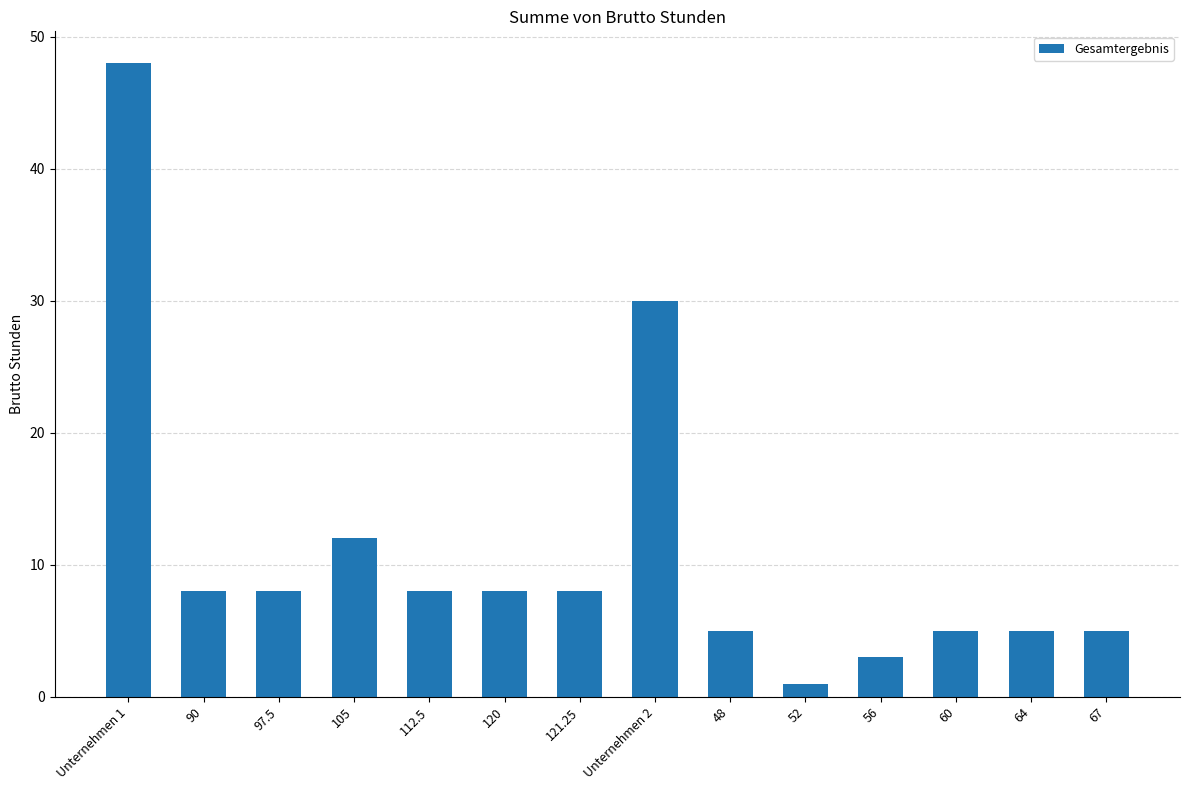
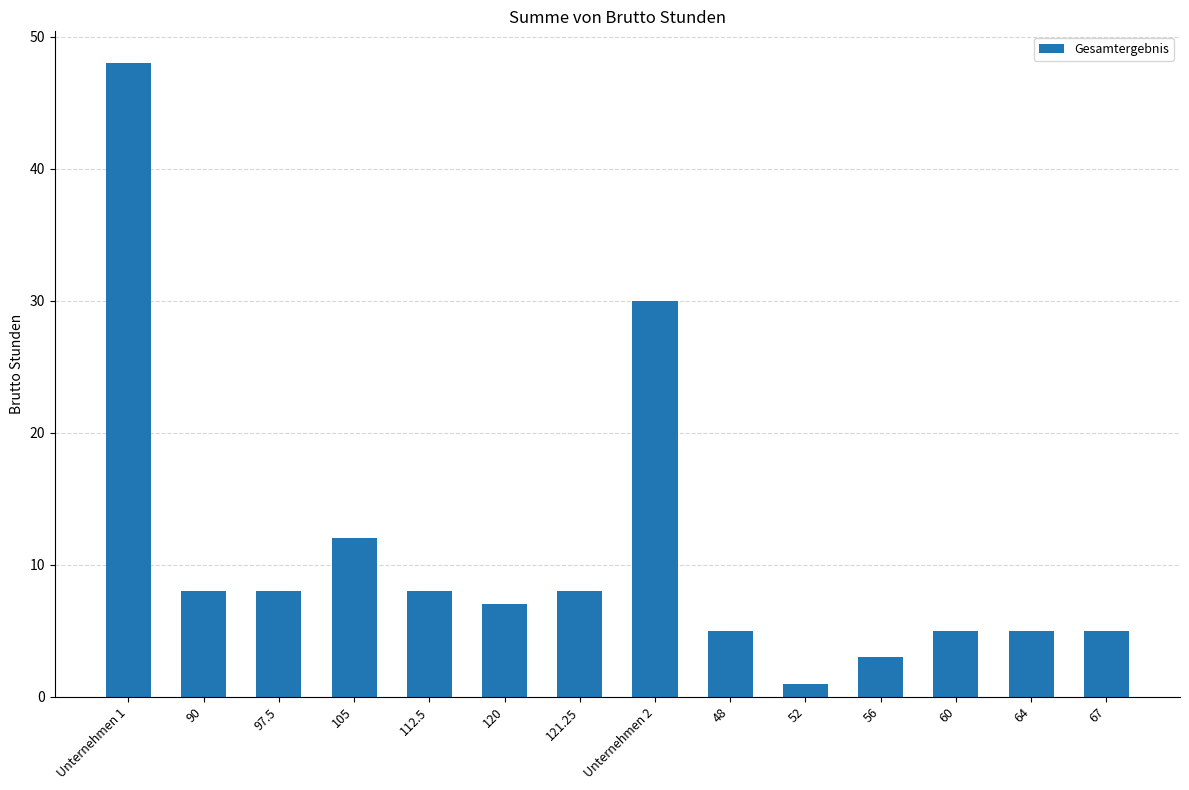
120: 8 -> 7
